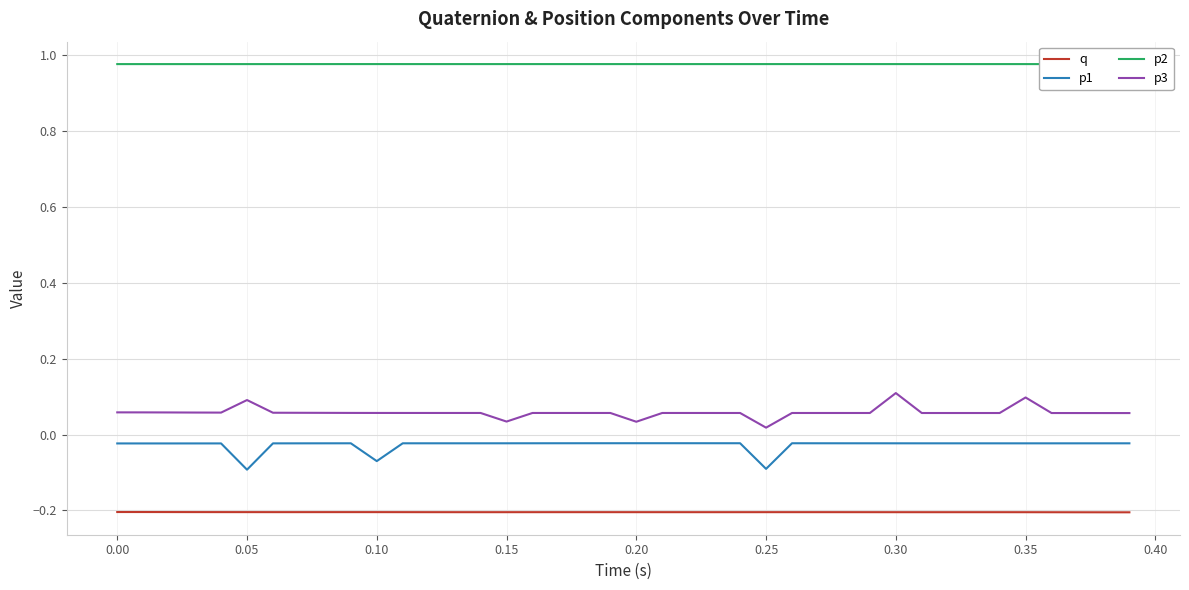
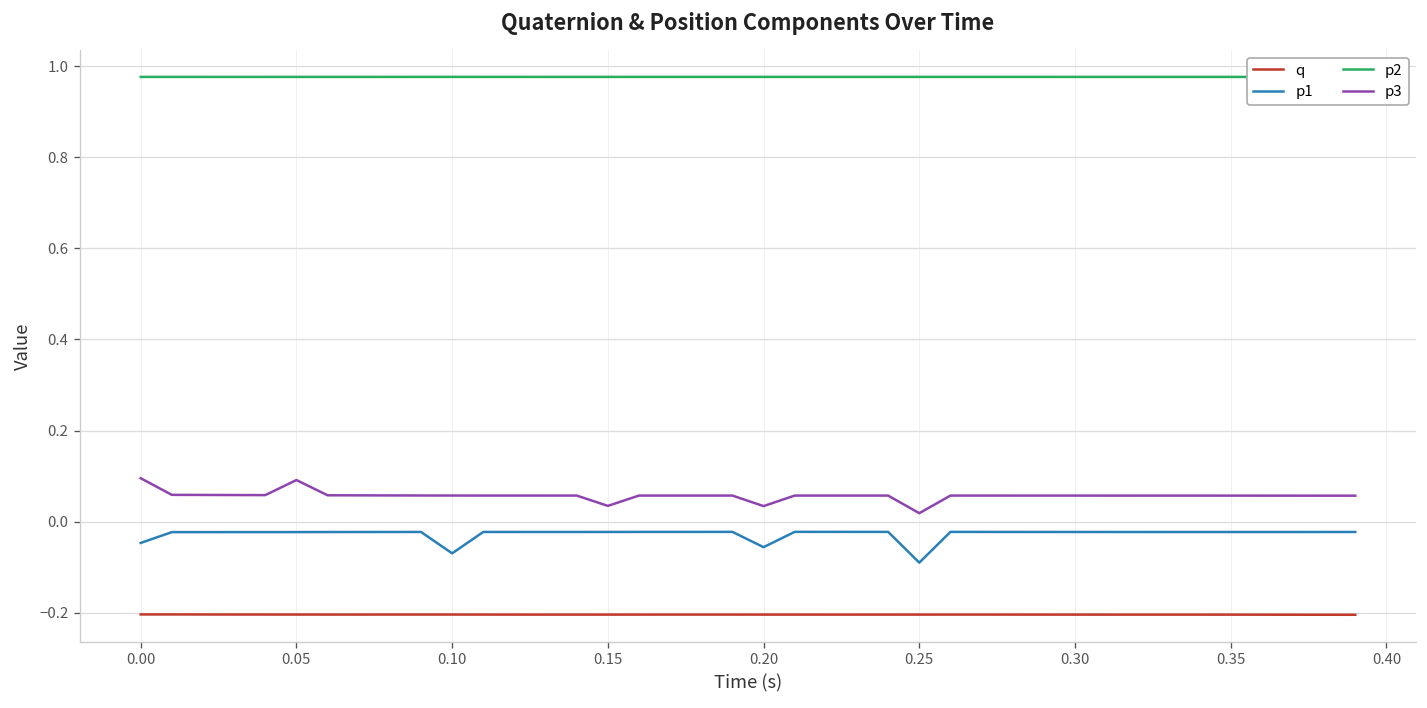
p1, 0.00: -0.02 -> -0.05
p3, 0.00: 0.06 -> 0.10
p1, 0.05: -0.09 -> -0.02
p1, 0.20: -0.02 -> -0.06
p3, 0.30: 0.11 -> 0.06
p3, 0.35: 0.10 -> 0.06
